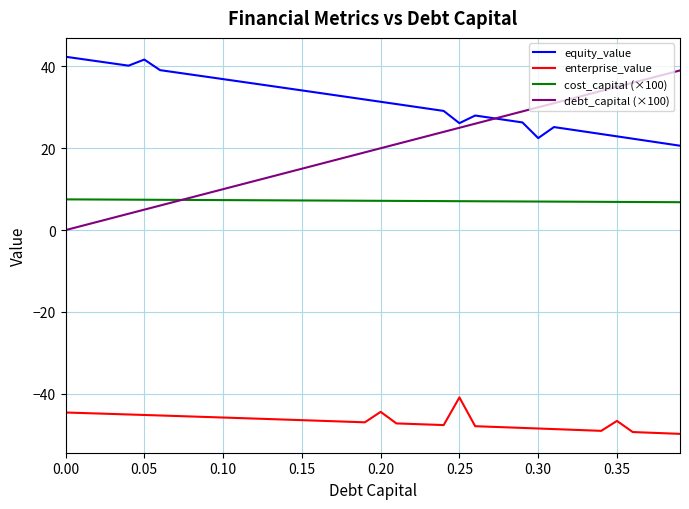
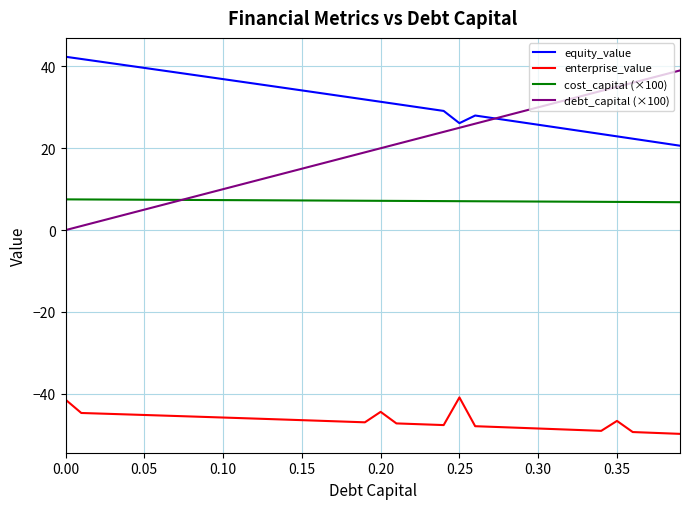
enterprise_value, 0.00: -45 -> -41
equity_value, 0.05: 42 -> 40
equity_value, 0.30: 22 -> 26
